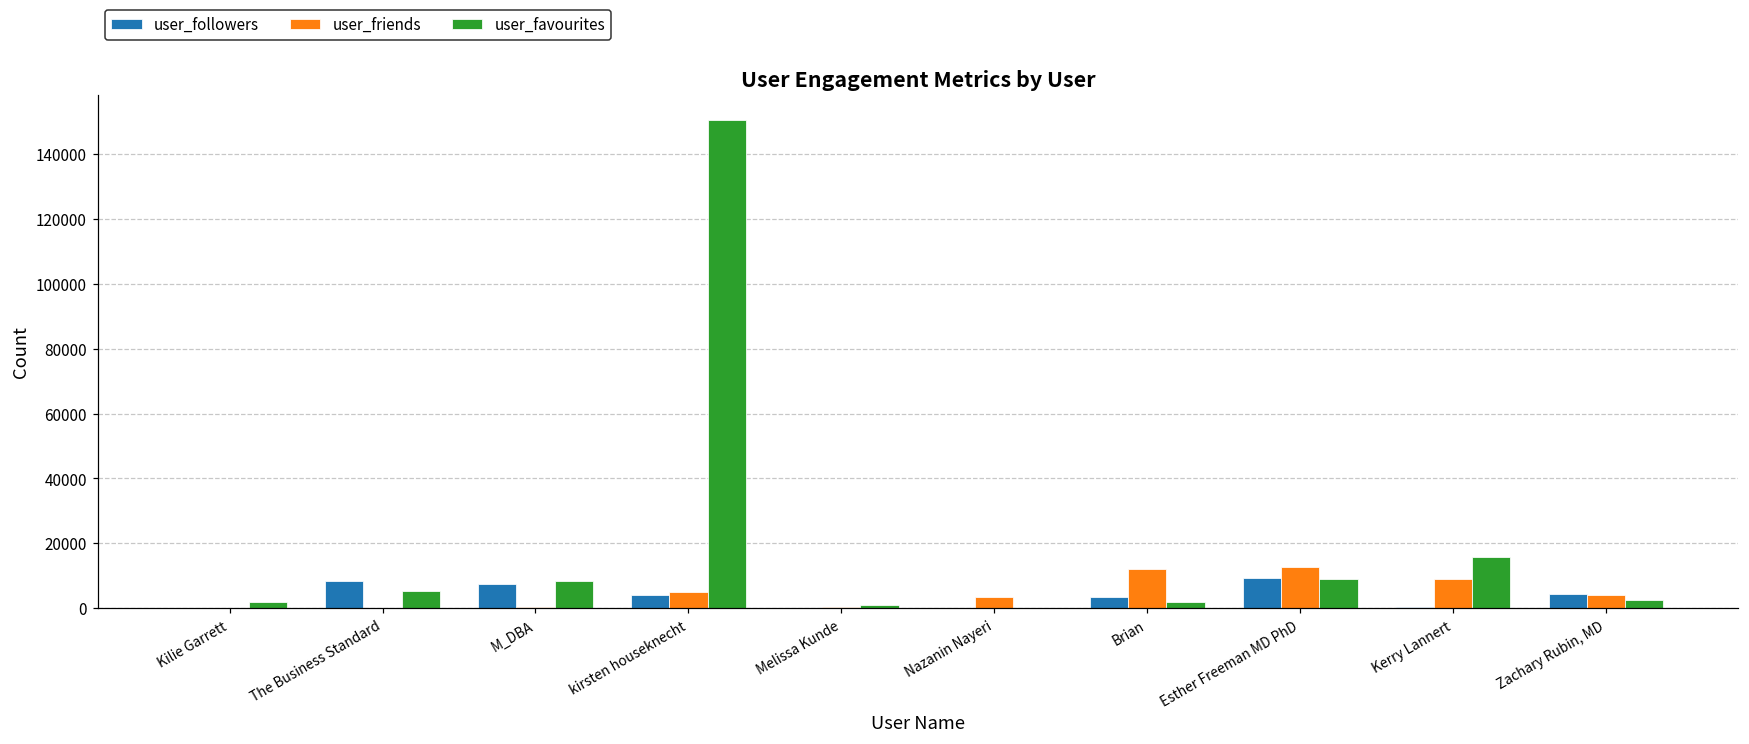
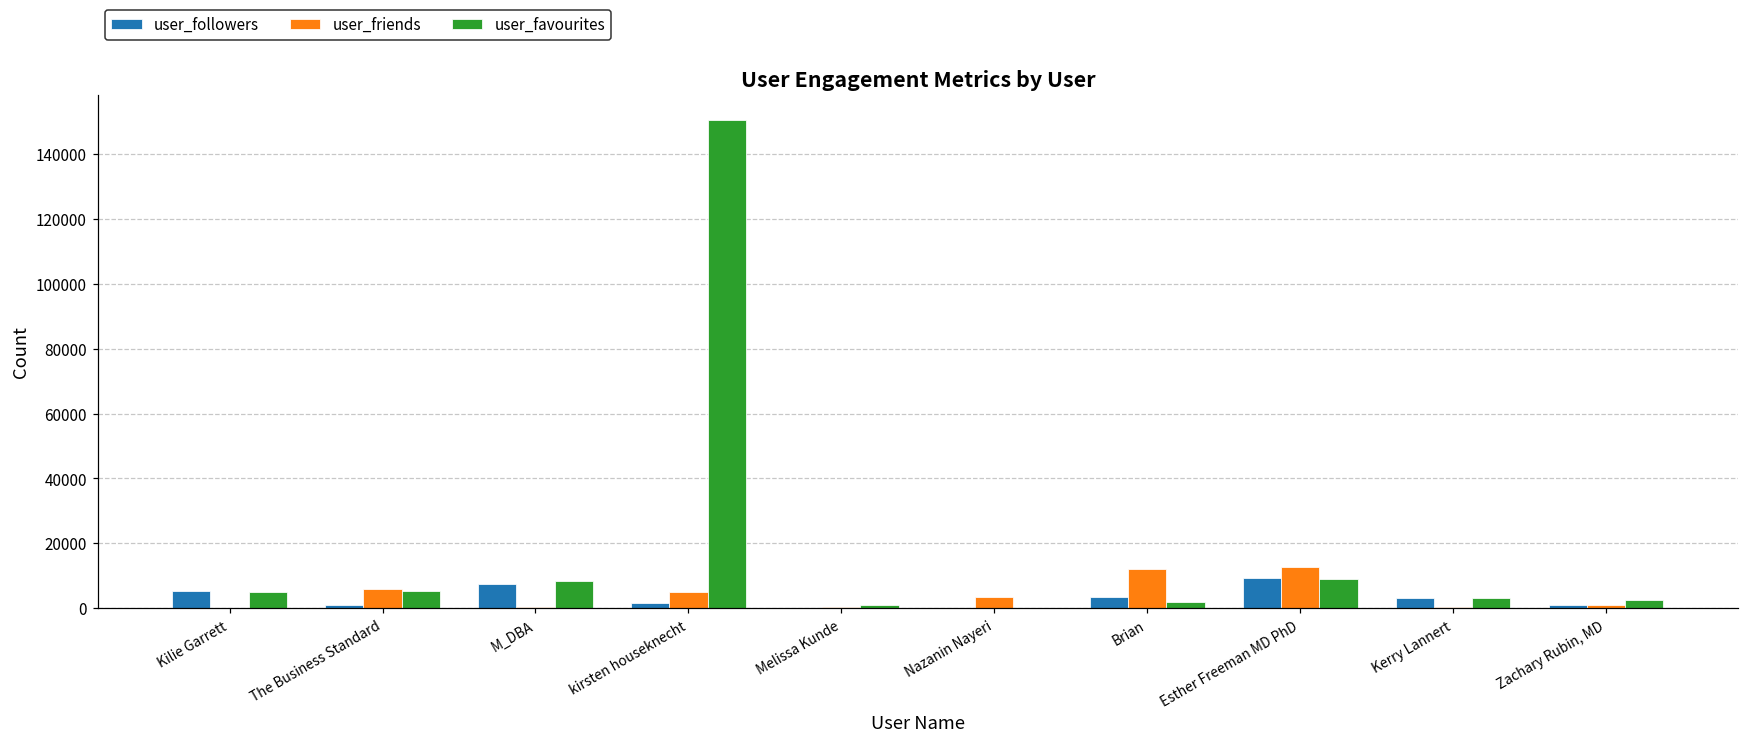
user_followers, Kilie Garrett: 0 -> 5000
user_favourites, Kilie Garrett: 2000 -> 5000
user_followers, The Business Standard: 8000 -> 1000
user_friends, The Business Standard: 0 -> 6000
user_followers, kirsten houseknecht: 4000 -> 1000
user_followers, Kerry Lannert: 0 -> 3000
user_friends, Kerry Lannert: 9000 -> 0
user_favourites, Kerry Lannert: 16000 -> 3000
user_followers, Zachary Rubin, MD: 4000 -> 1000
user_friends, Zachary Rubin, MD: 4000 -> 1000
